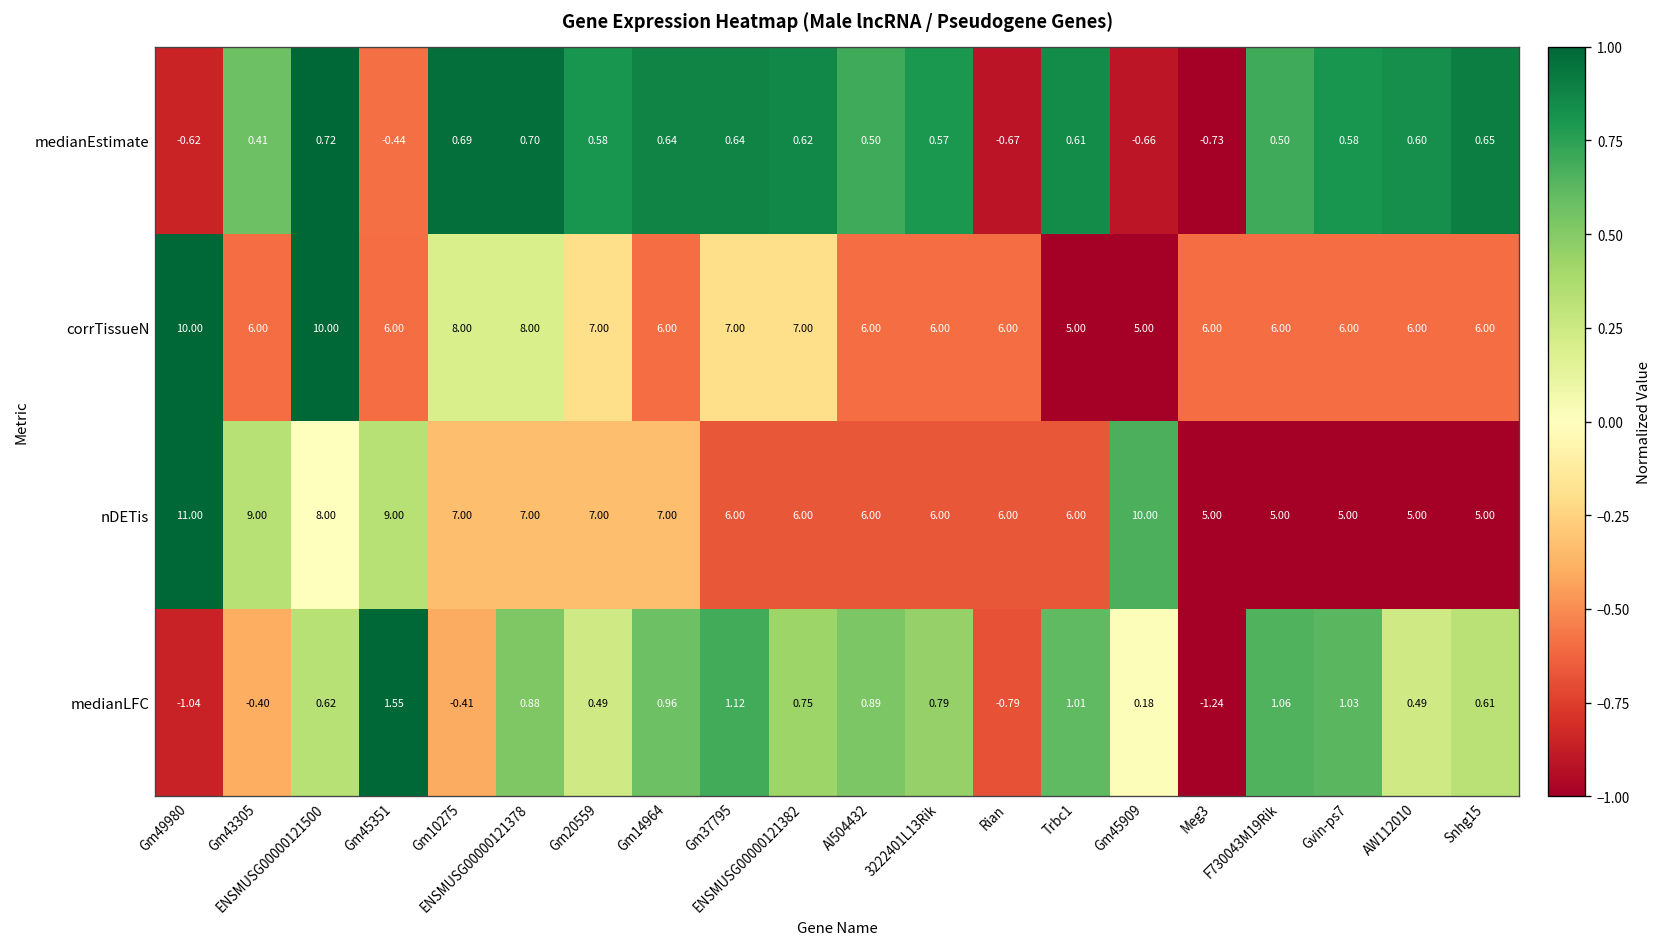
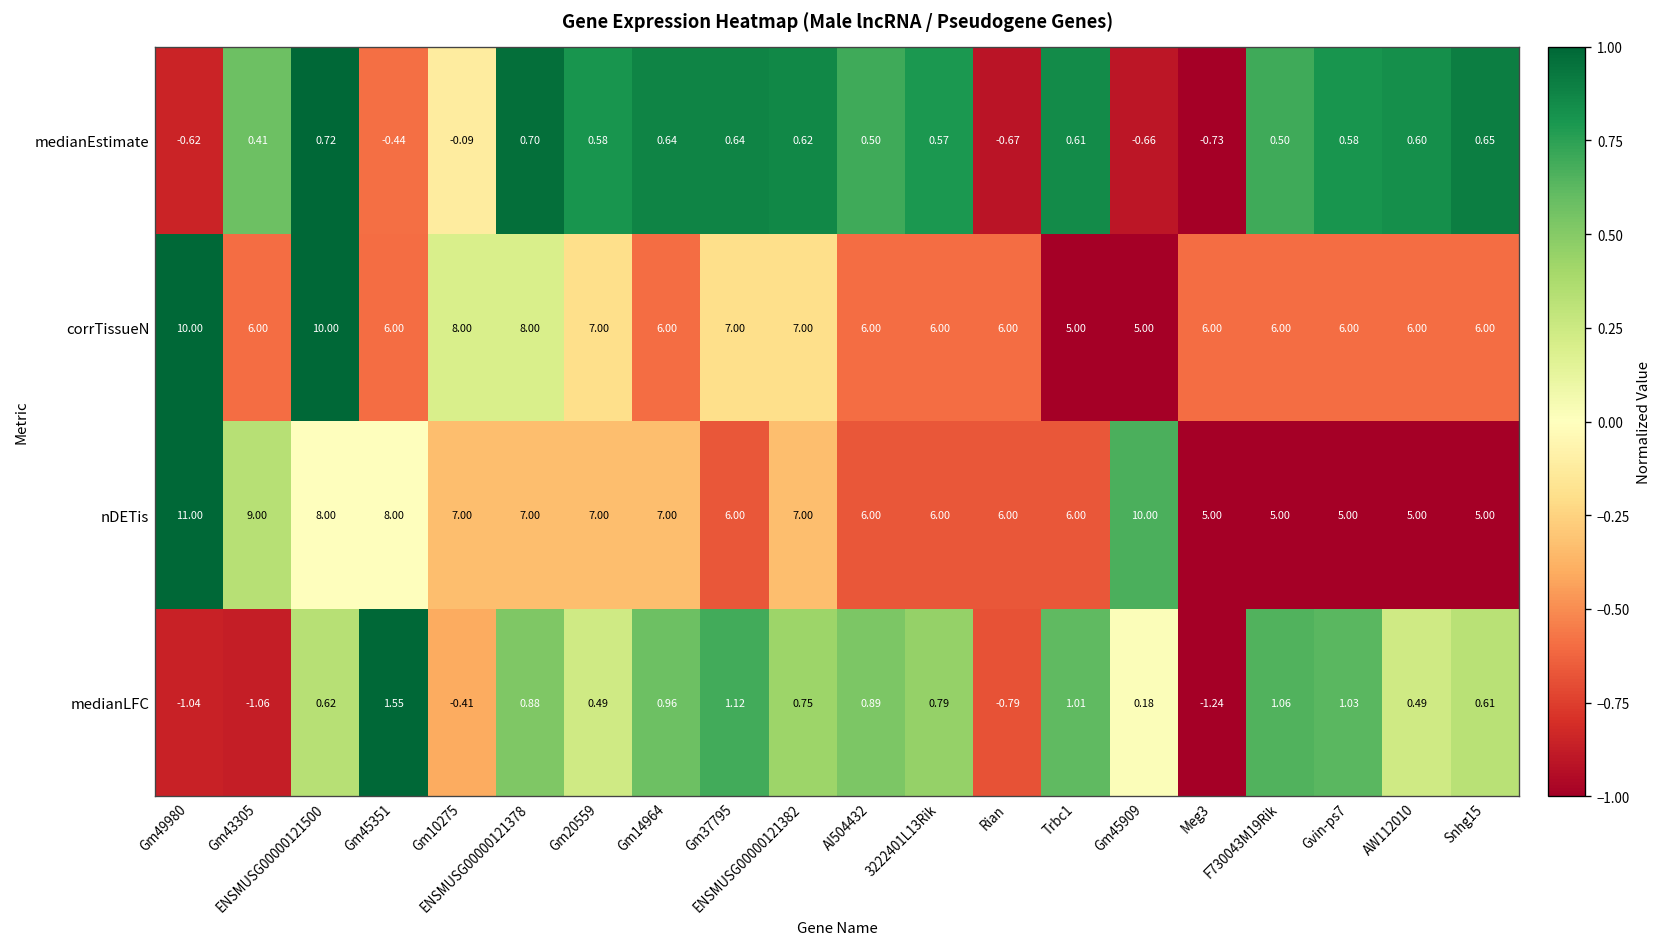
medianEstimate, Gm10275: 0.69 -> -0.09
nDETis, Gm45351: 9.00 -> 8.00
nDETis, ENSMUSG00000121382: 6.00 -> 7.00
medianLFC, Gm43305: -0.40 -> -1.06
